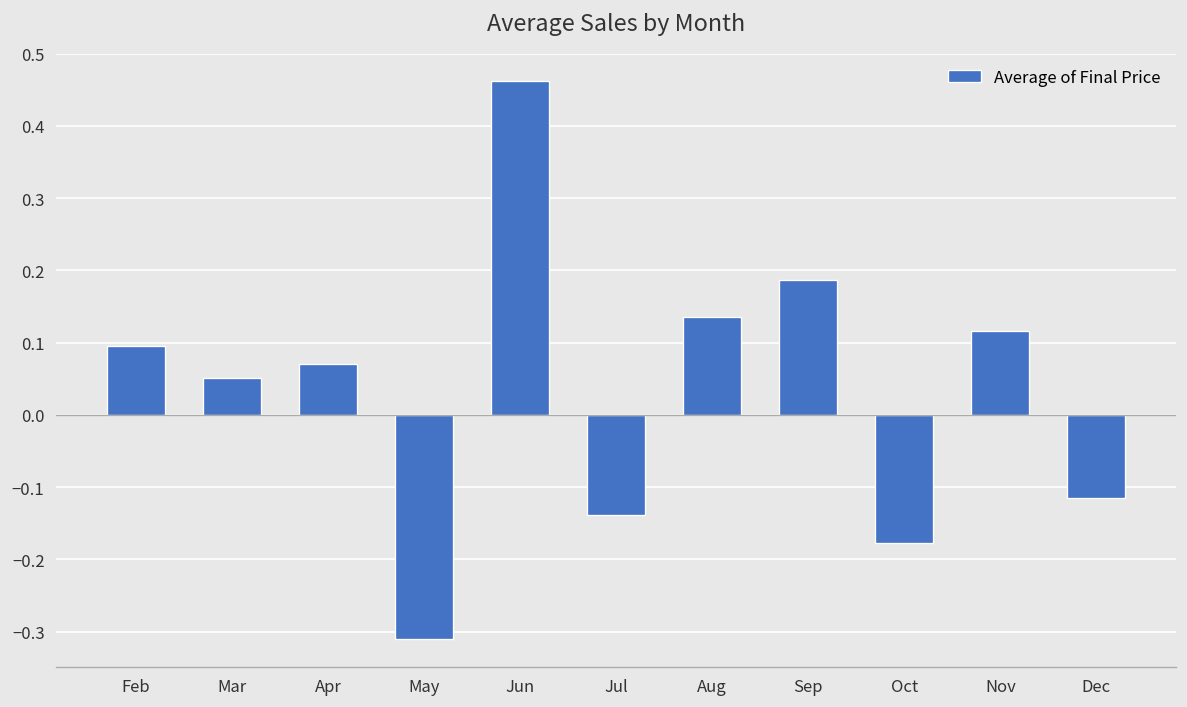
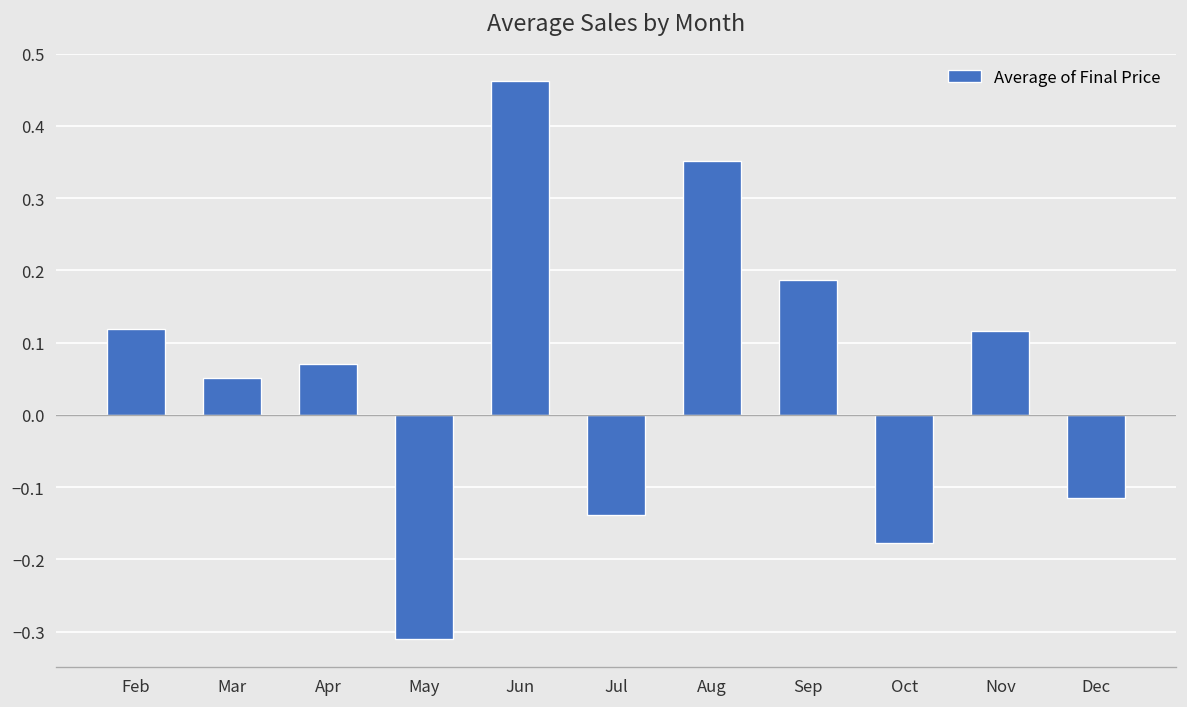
Feb: 0.10 -> 0.12
Aug: 0.14 -> 0.35
